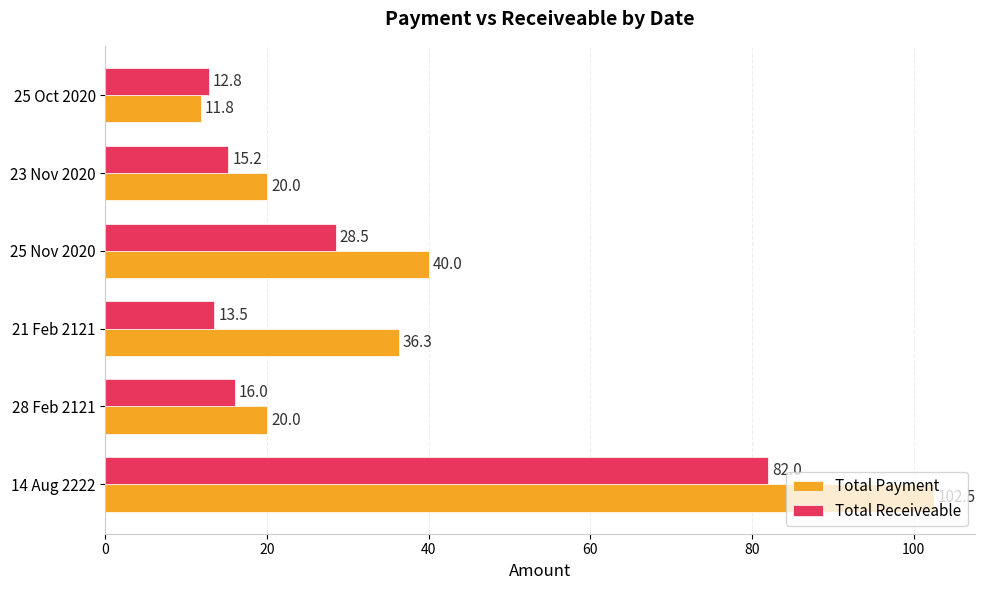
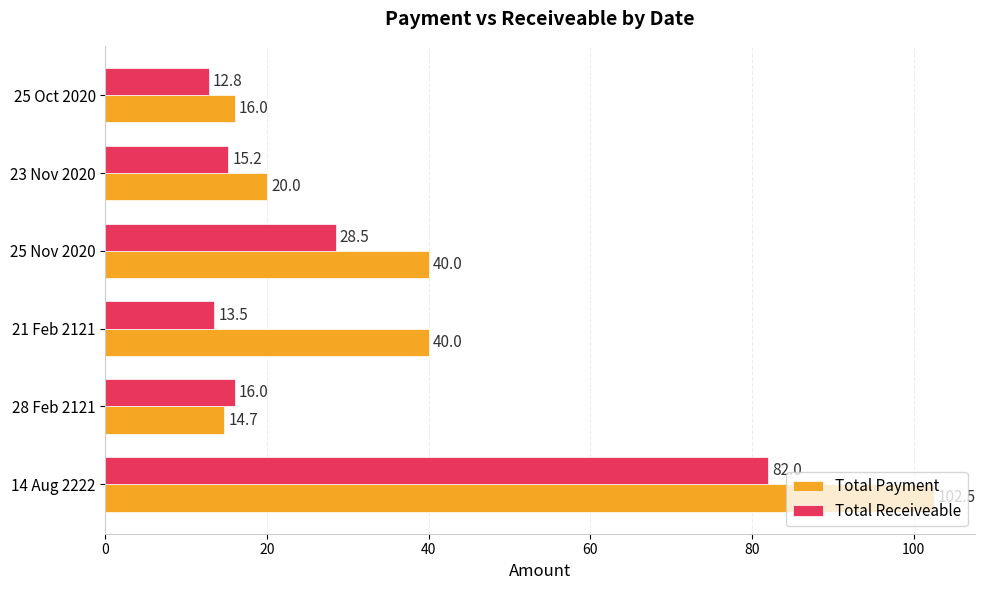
Total Payment, 25 Oct 2020: 11.8 -> 16.0
Total Payment, 21 Feb 2121: 36.3 -> 40.0
Total Payment, 28 Feb 2121: 20.0 -> 14.7
